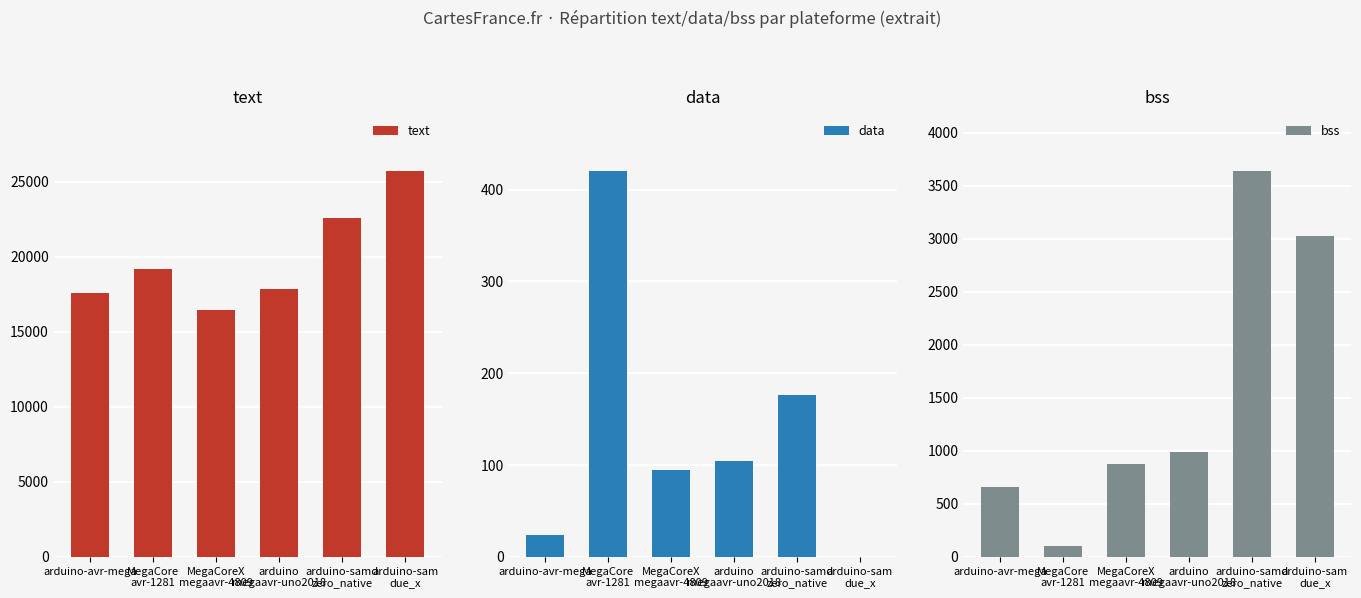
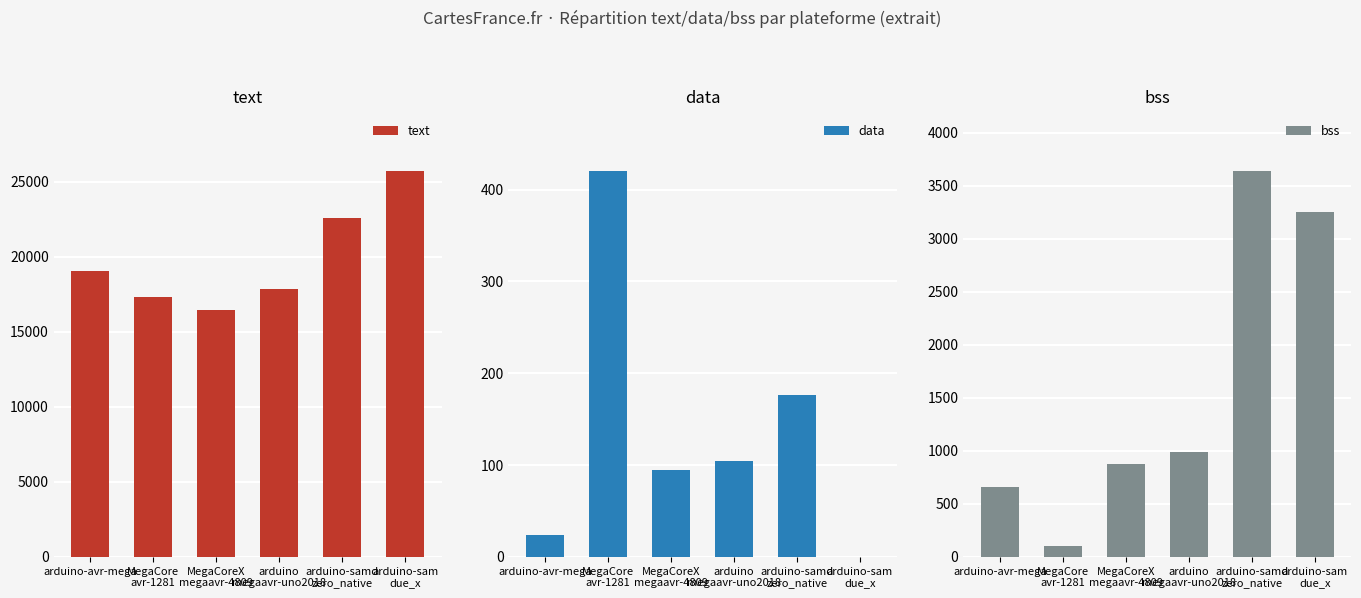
text, arduino-avr-mega: 17600 -> 19100
text, MegaCore avr-1281: 19200 -> 17300
bss, arduino-sam due_x: 3020 -> 3250
